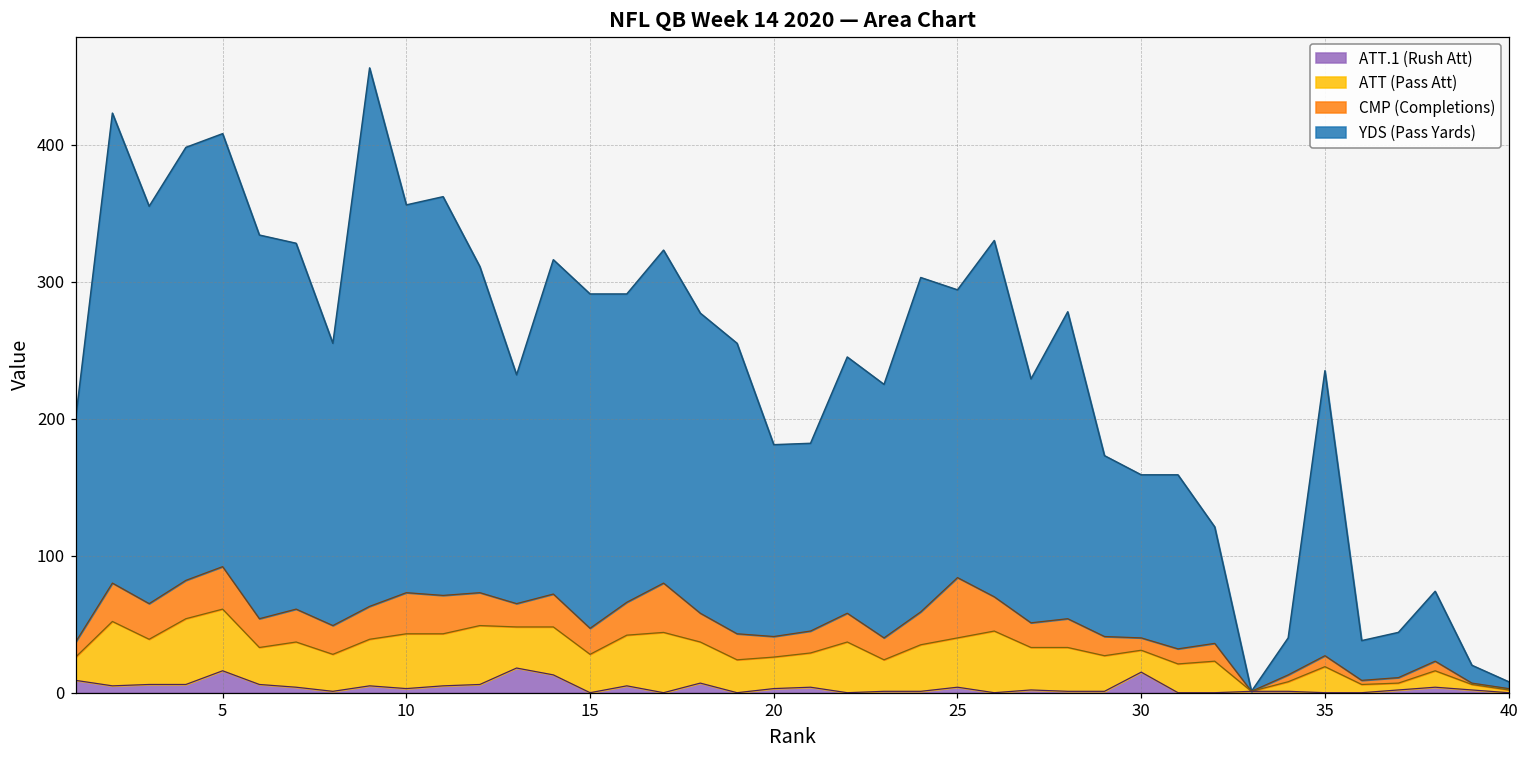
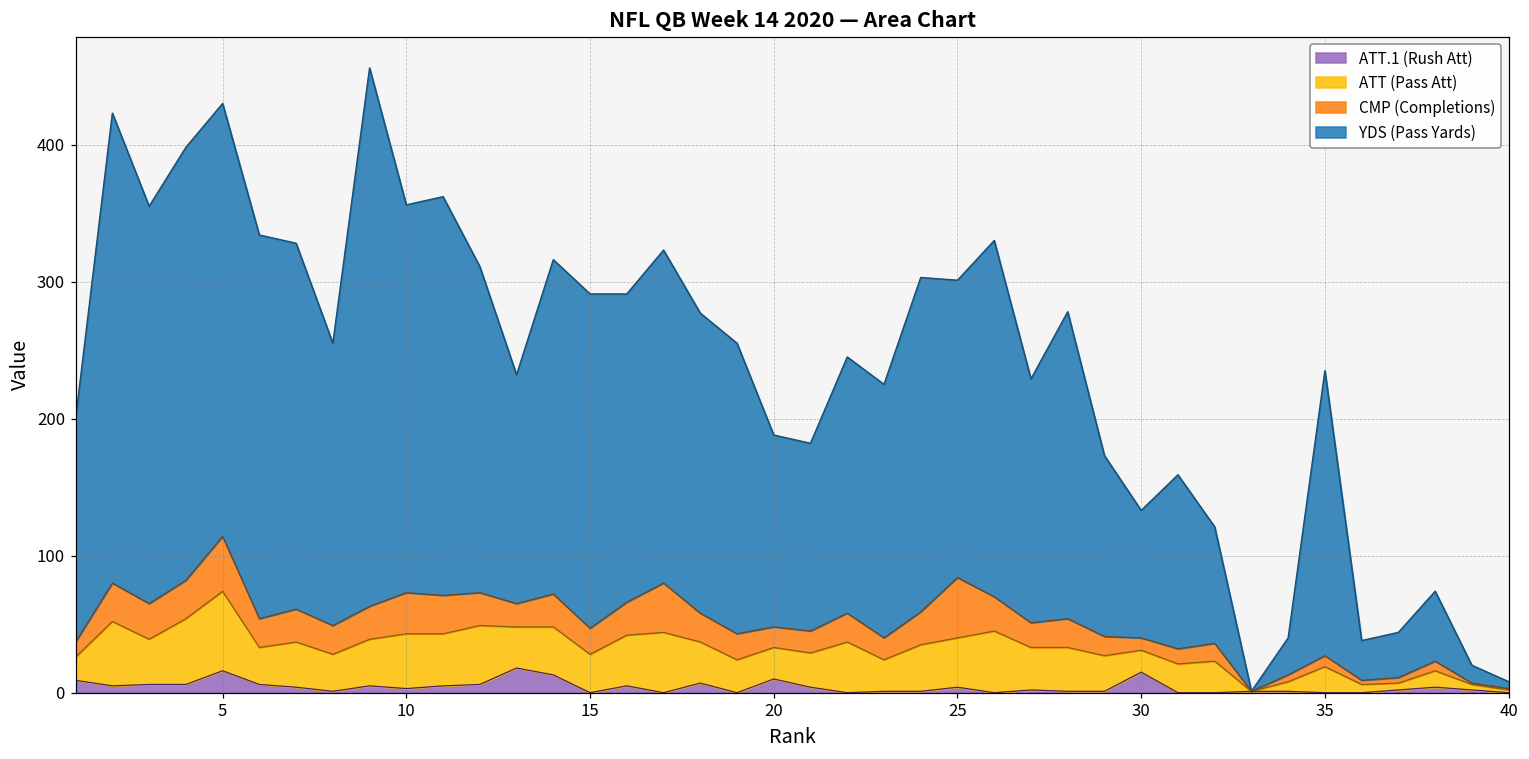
ATT (Pass Att), 5: 45 -> 58
CMP (Completions), 5: 31 -> 40
ATT.1 (Rush Att), 20: 3 -> 10
YDS (Pass Yards), 25: 210 -> 217
YDS (Pass Yards), 30: 119 -> 93
